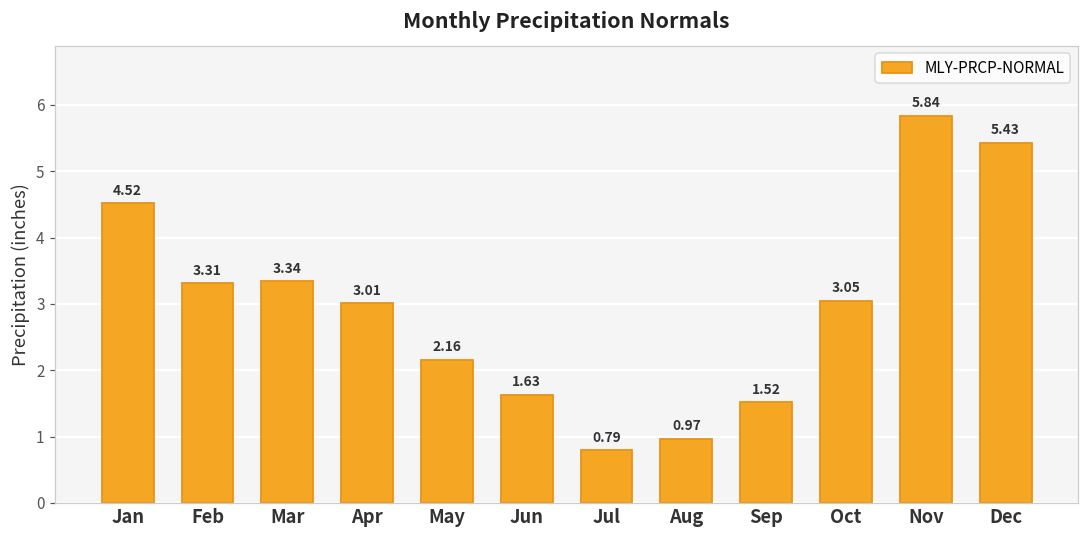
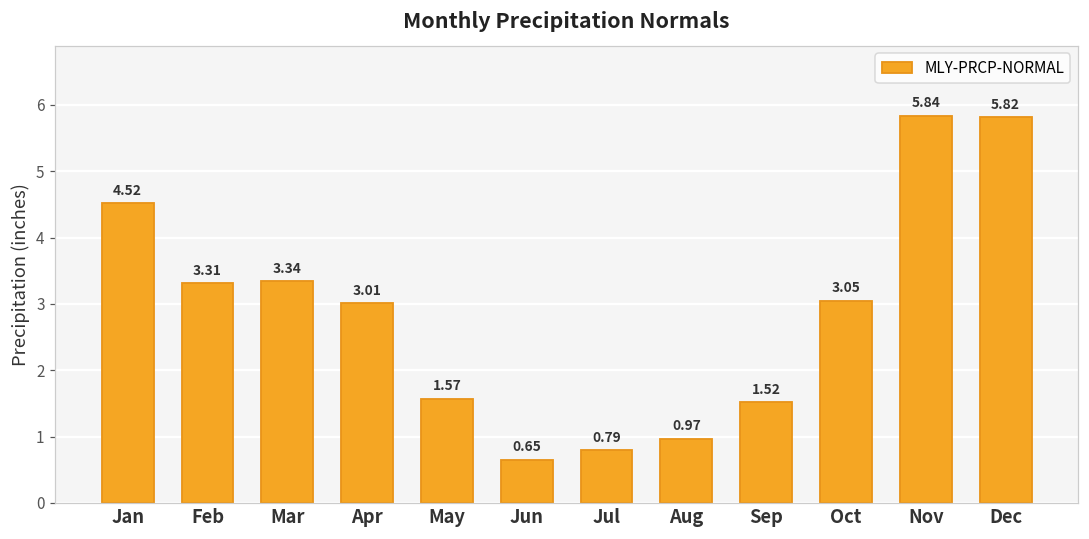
May: 2.16 -> 1.57
Jun: 1.63 -> 0.65
Dec: 5.43 -> 5.82
